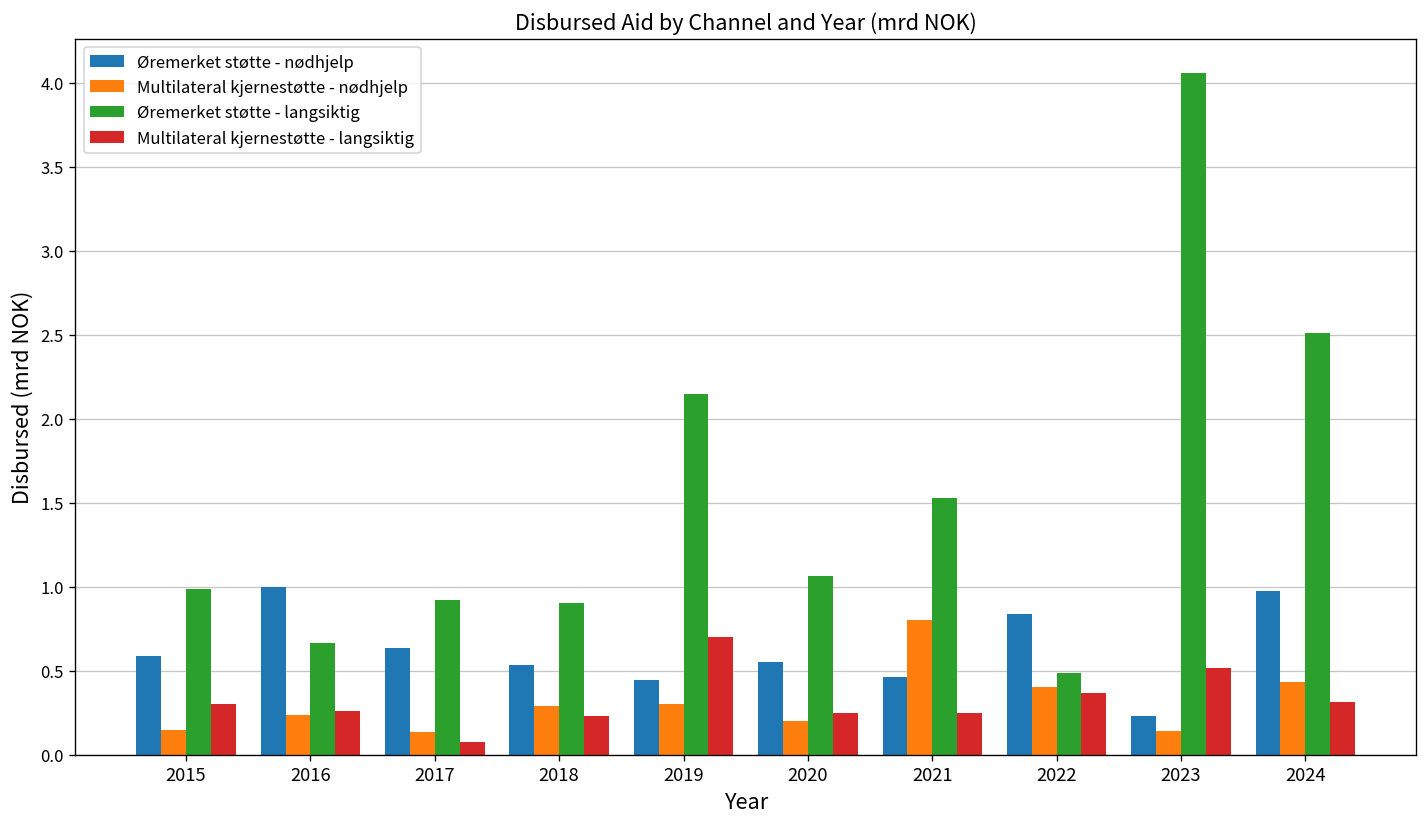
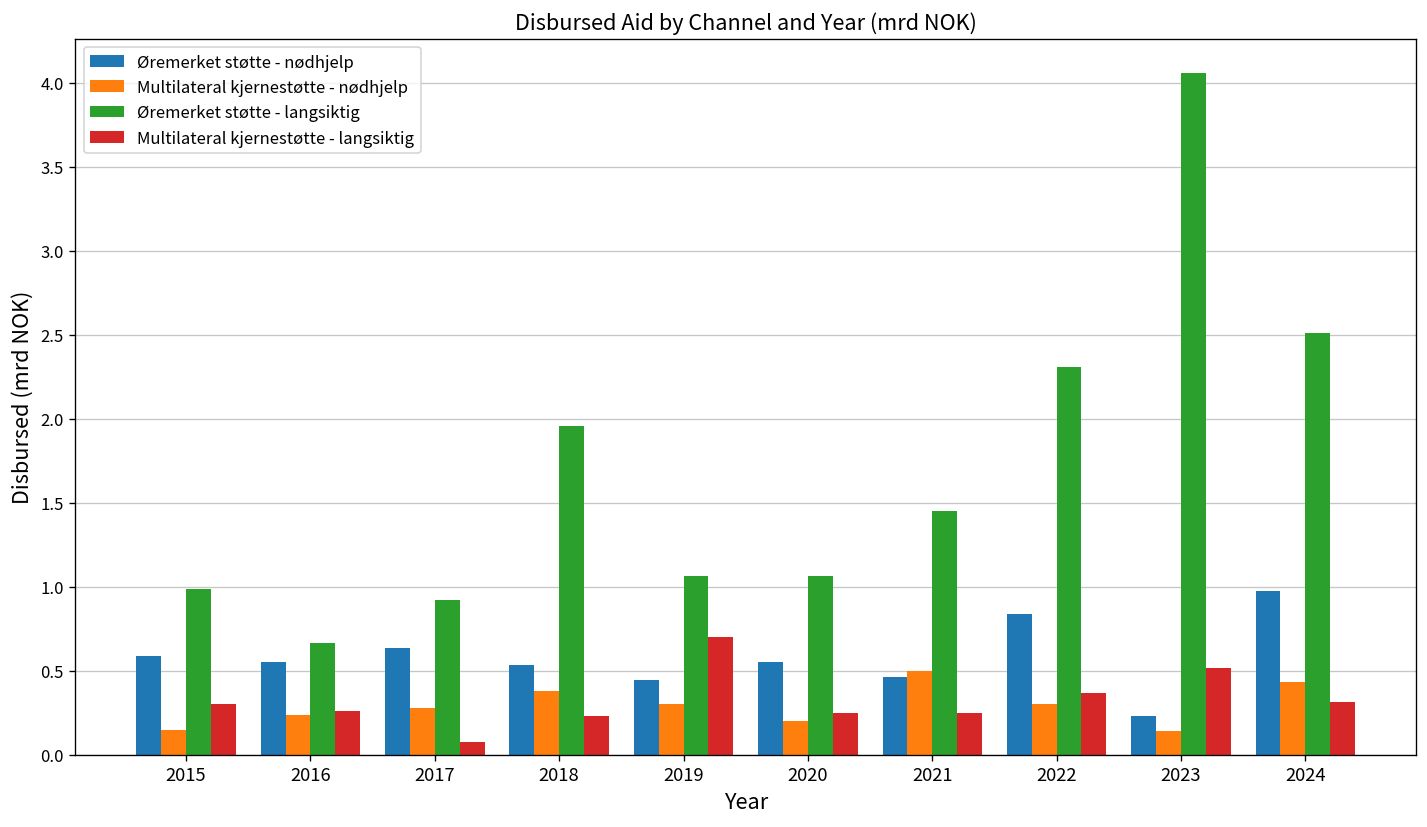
Øremerket støtte - nødhjelp, 2016: 1.00 -> 0.55
Multilateral kjernestøtte - nødhjelp, 2017: 0.13 -> 0.28
Multilateral kjernestøtte - nødhjelp, 2018: 0.29 -> 0.38
Øremerket støtte - langsiktig, 2018: 0.90 -> 1.96
Øremerket støtte - langsiktig, 2019: 2.15 -> 1.06
Multilateral kjernestøtte - nødhjelp, 2021: 0.8 -> 0.5
Øremerket støtte - langsiktig, 2021: 1.53 -> 1.45
Multilateral kjernestøtte - nødhjelp, 2022: 0.4 -> 0.3
Øremerket støtte - langsiktig, 2022: 0.49 -> 2.31
